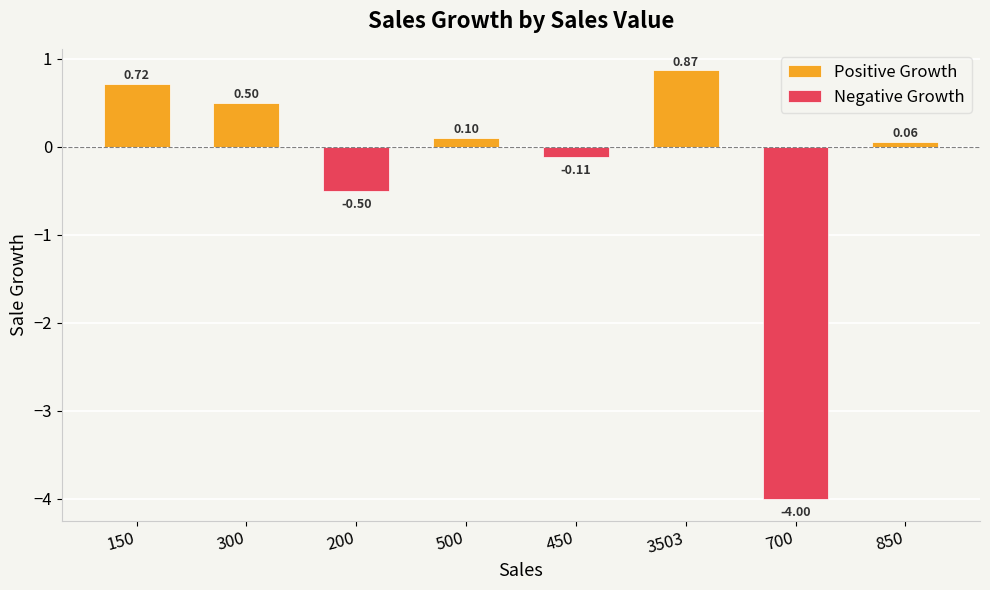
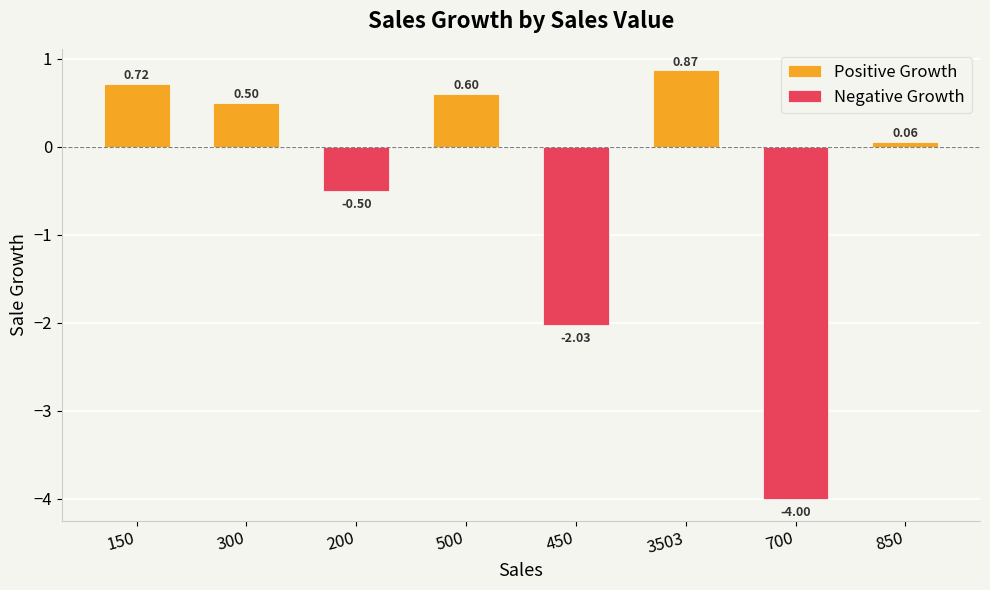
Positive Growth, 500: 0.10 -> 0.60
Negative Growth, 450: -0.11 -> -2.03
